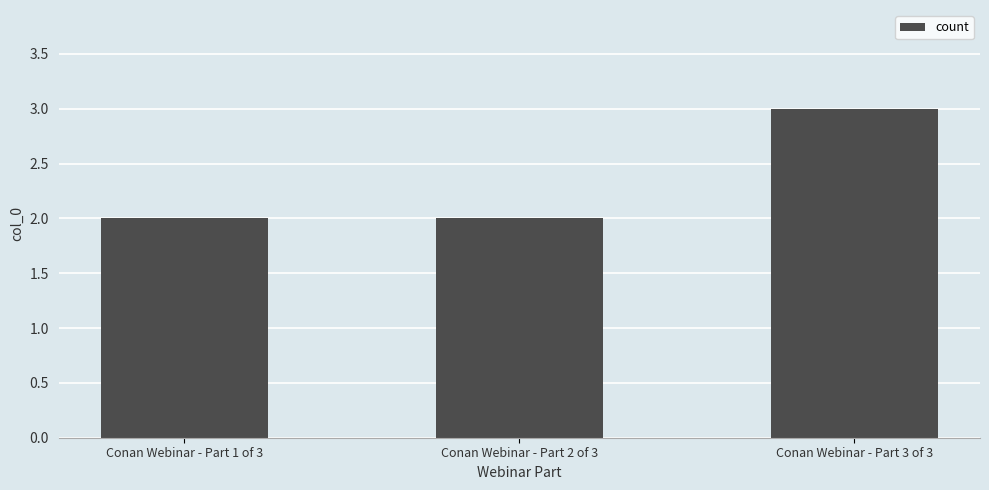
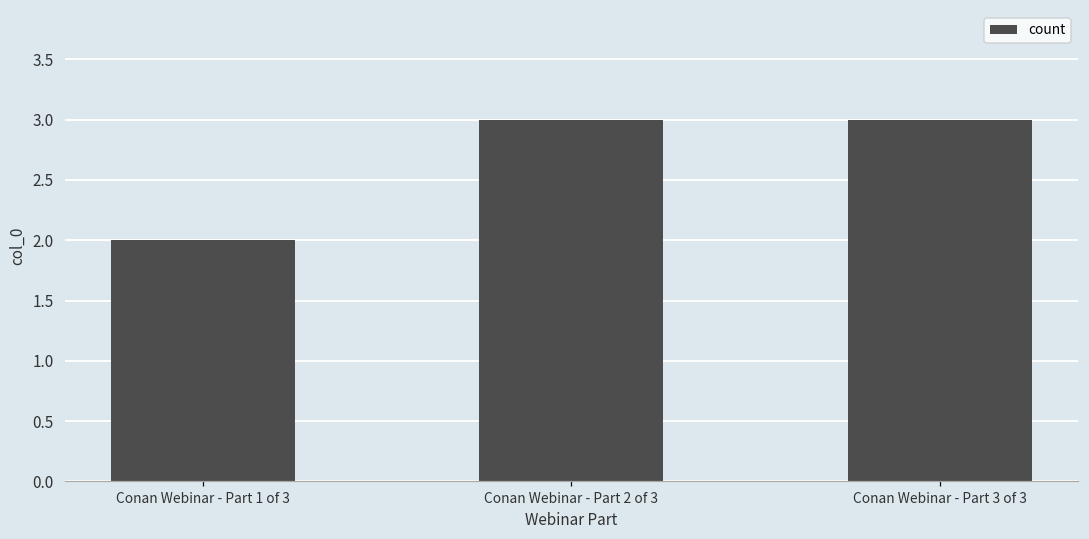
Conan Webinar - Part 2 of 3: 2 -> 3
